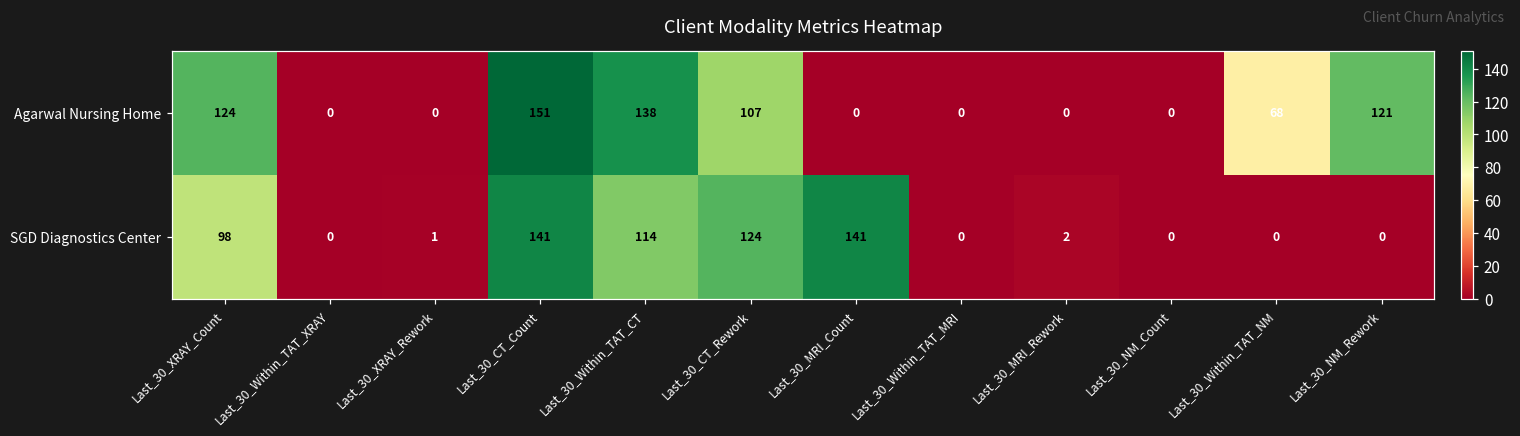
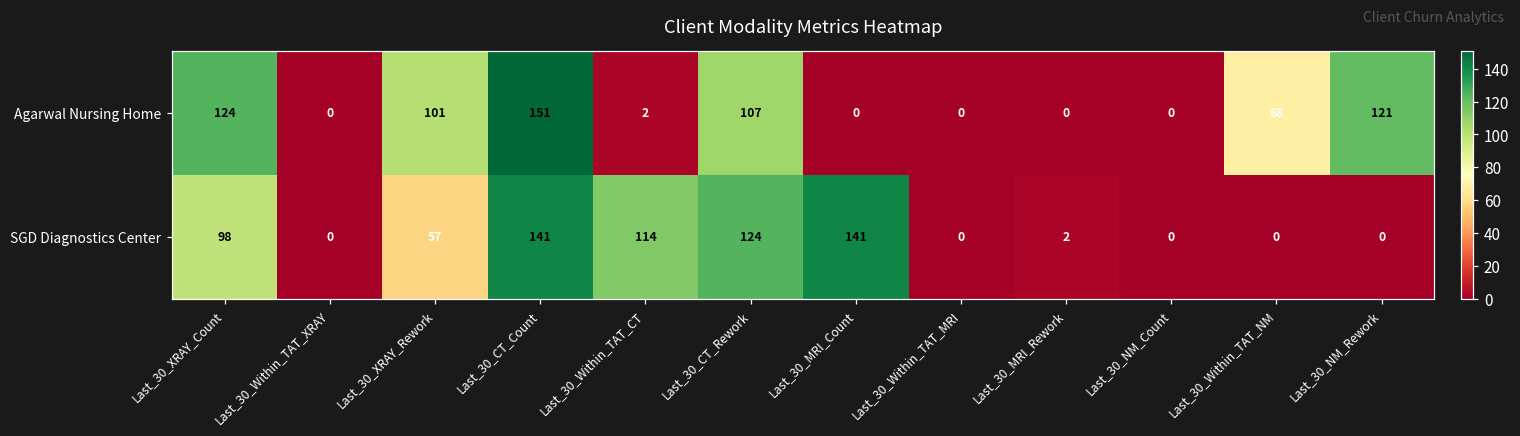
Agarwal Nursing Home, Last_30_XRAY_Rework: 0 -> 101
Agarwal Nursing Home, Last_30_Within_TAT_CT: 138 -> 2
SGD Diagnostics Center, Last_30_XRAY_Rework: 1 -> 57
